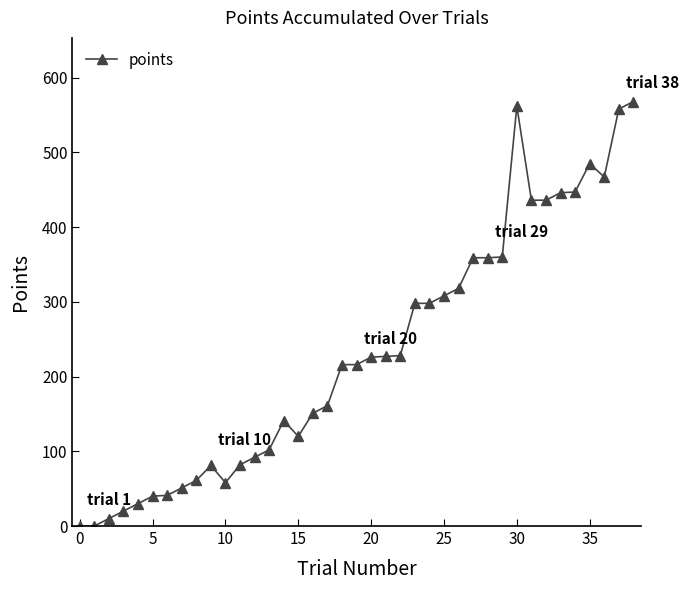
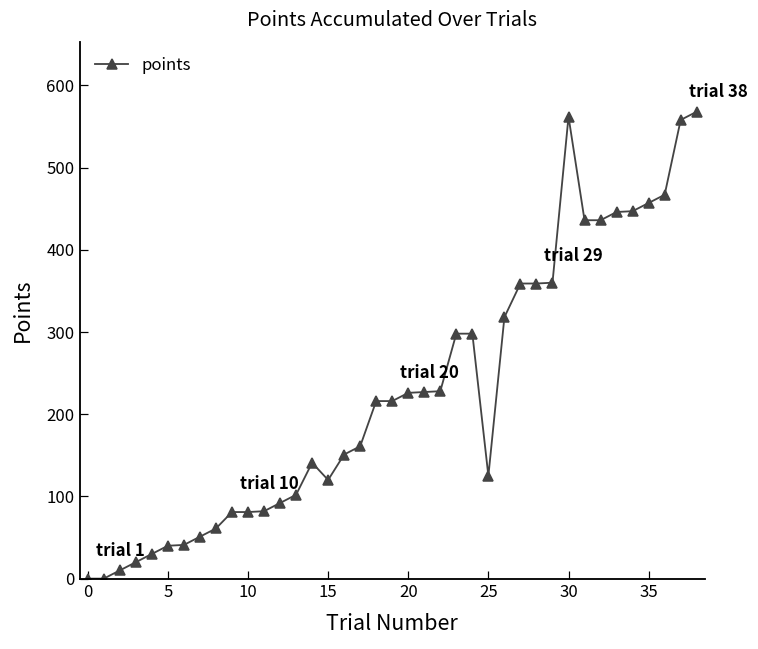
10: 60 -> 80
25: 310 -> 130
35: 490 -> 460
